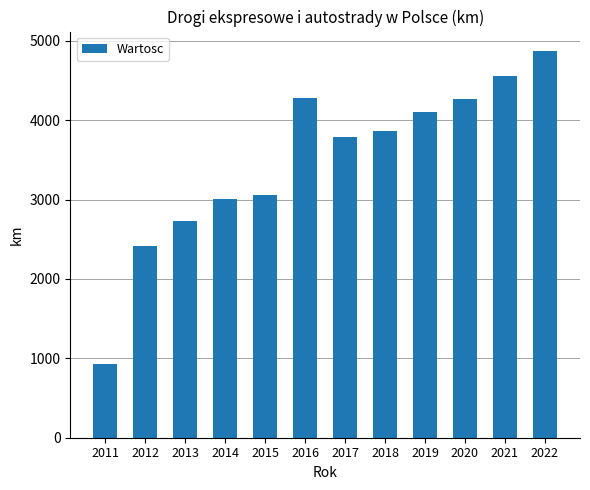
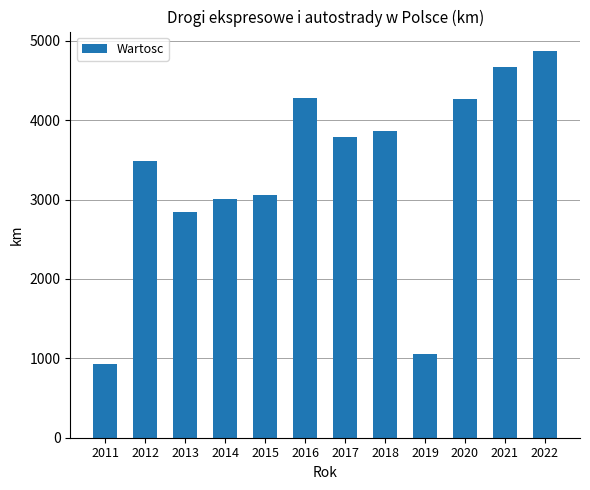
2012: 2400 -> 3500
2013: 2700 -> 2800
2019: 4100 -> 1100
2021: 4600 -> 4700
